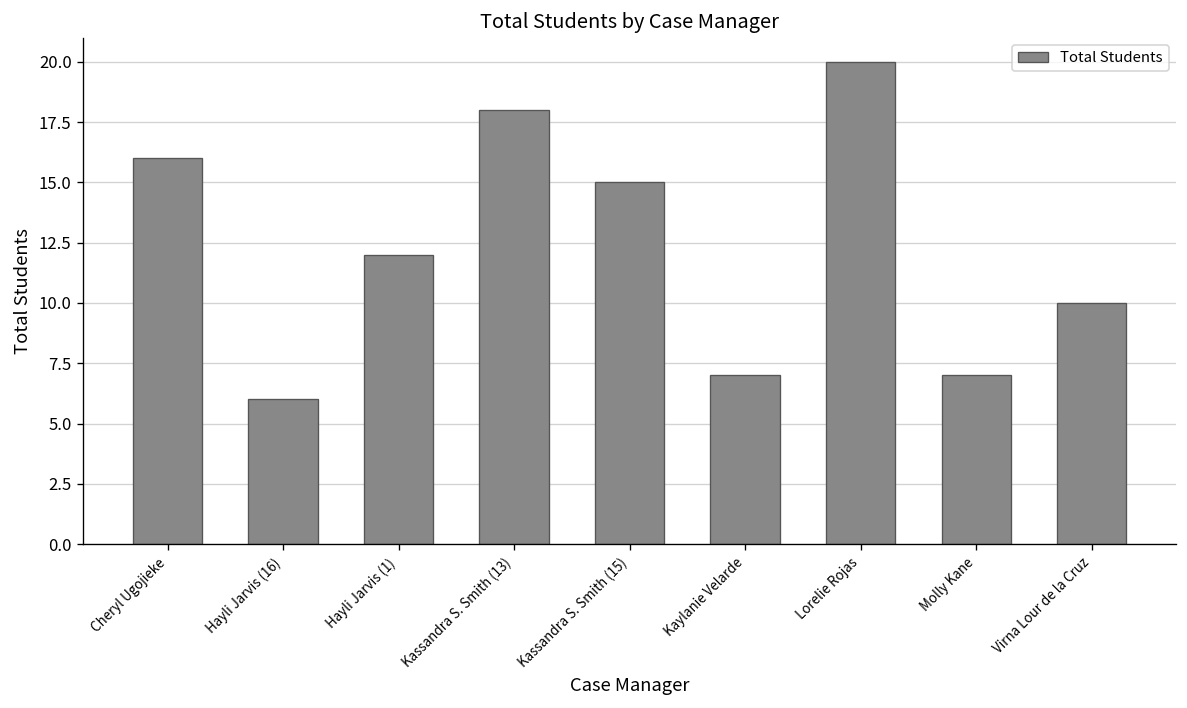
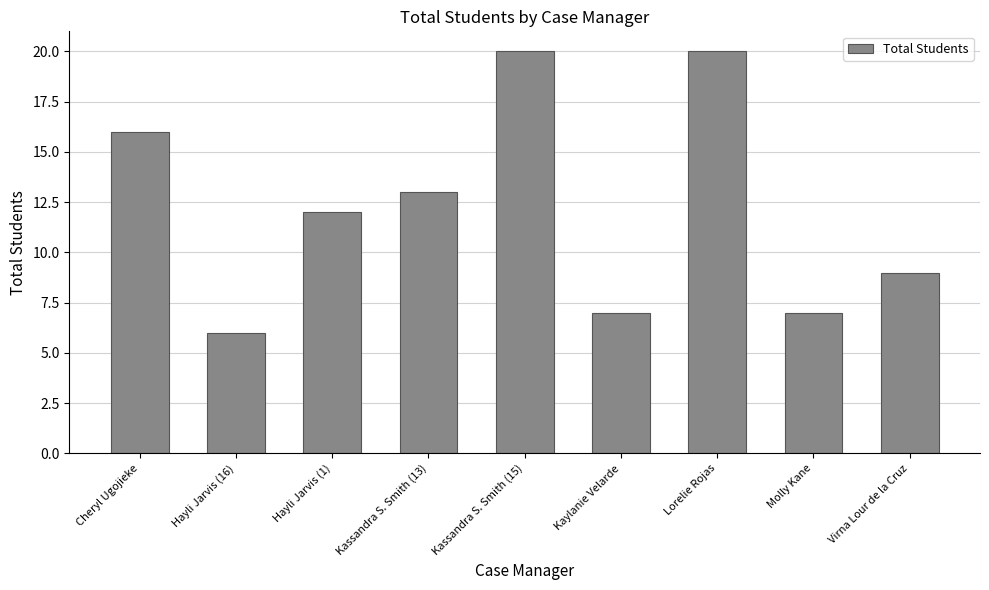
Kassandra S. Smith (13): 18 -> 13
Kassandra S. Smith (15): 15 -> 20
Virna Lour de la Cruz: 10 -> 9
